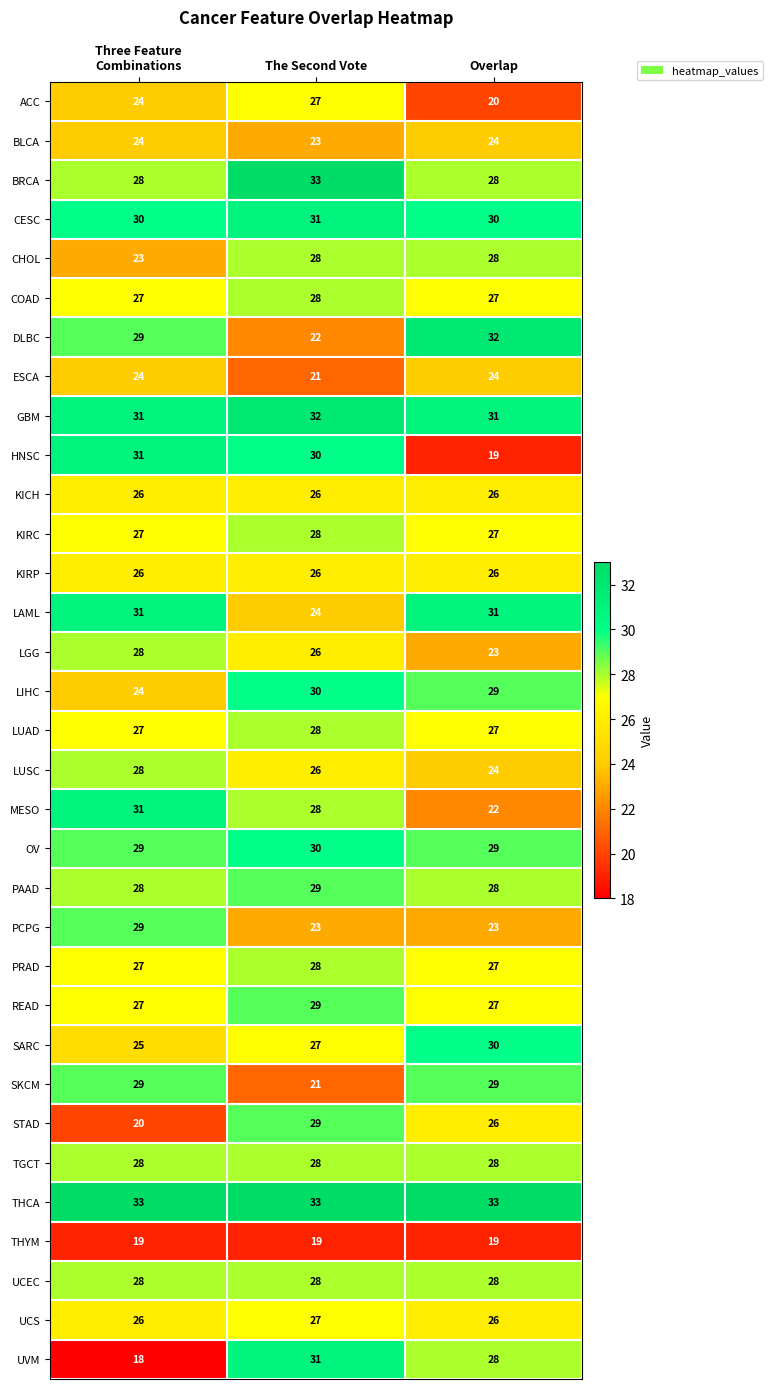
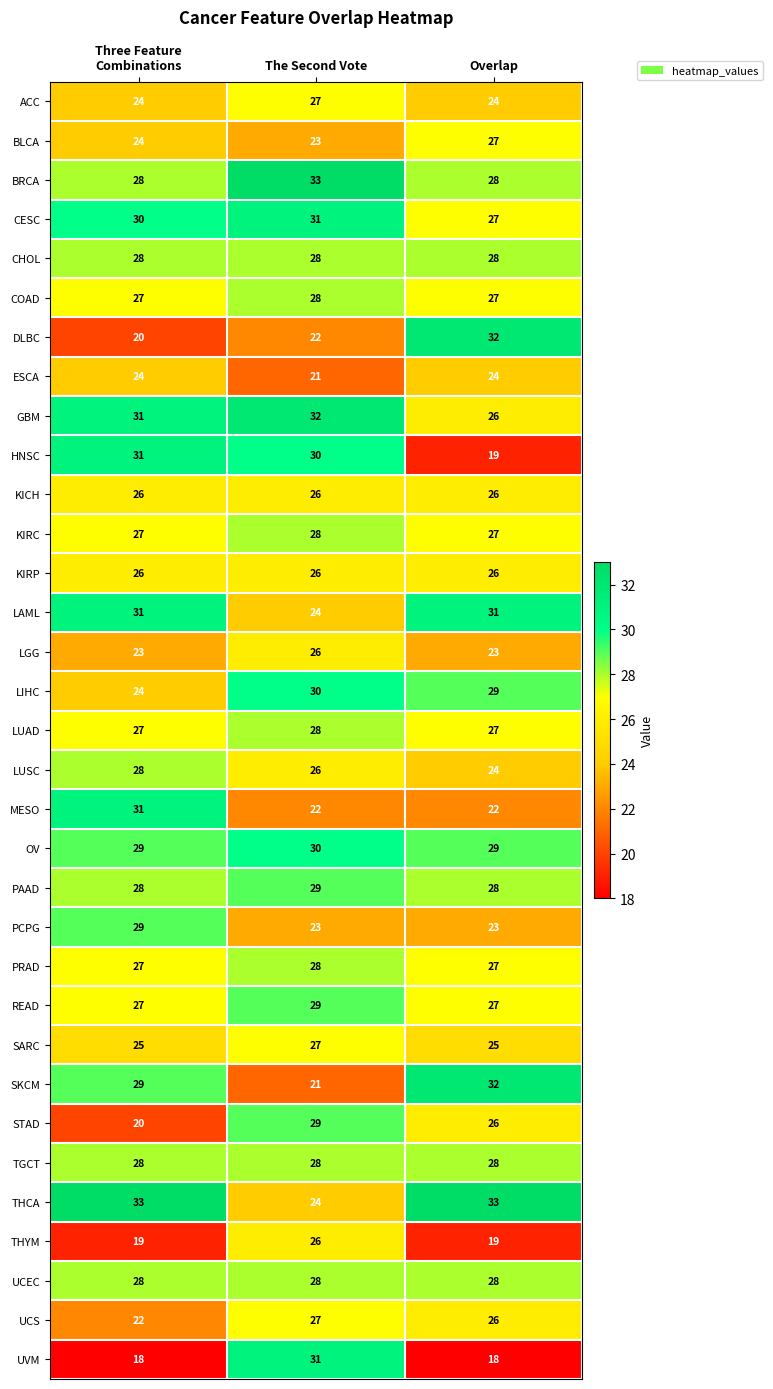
ACC, Overlap: 20 -> 24
BLCA, Overlap: 24 -> 27
CESC, Overlap: 30 -> 27
CHOL, Three Feature Combinations: 23 -> 28
DLBC, Three Feature Combinations: 29 -> 20
GBM, Overlap: 31 -> 26
LGG, Three Feature Combinations: 28 -> 23
MESO, The Second Vote: 28 -> 22
SARC, Overlap: 30 -> 25
SKCM, Overlap: 29 -> 32
THCA, The Second Vote: 33 -> 24
THYM, The Second Vote: 19 -> 26
UCS, Three Feature Combinations: 26 -> 22
UVM, Overlap: 28 -> 18
